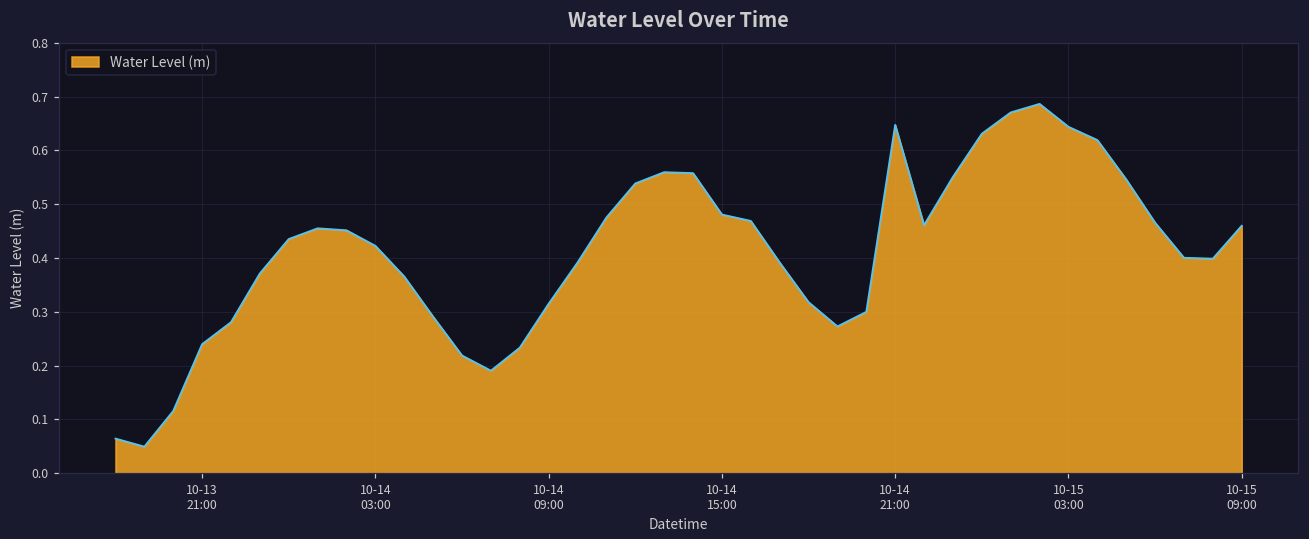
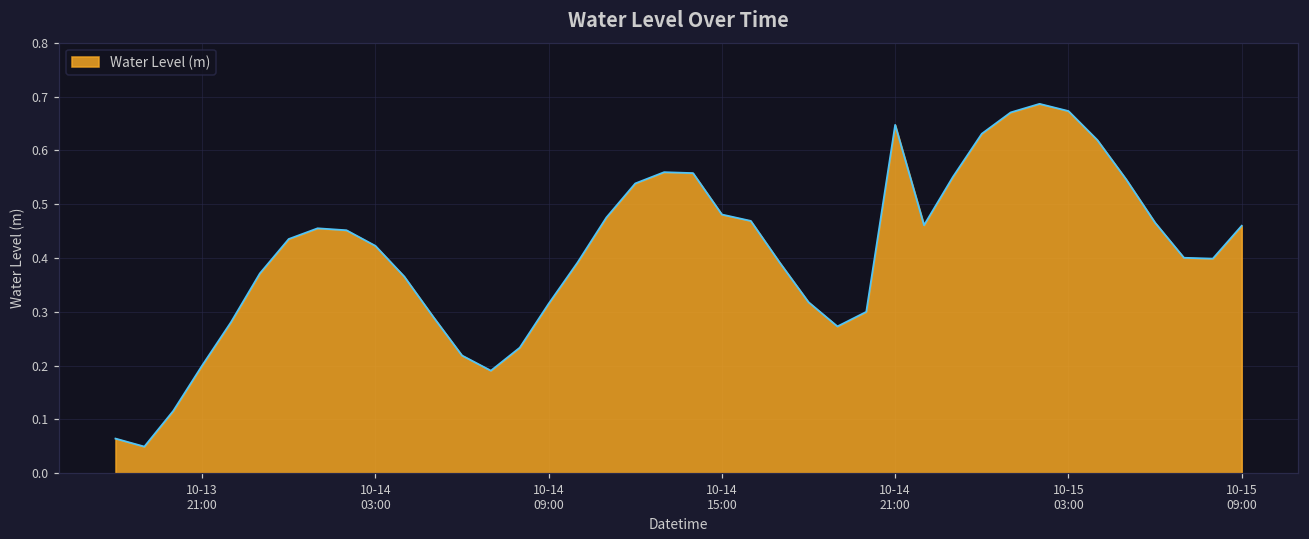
10-13 21:00: 0.24 -> 0.20
10-15 03:00: 0.64 -> 0.67
